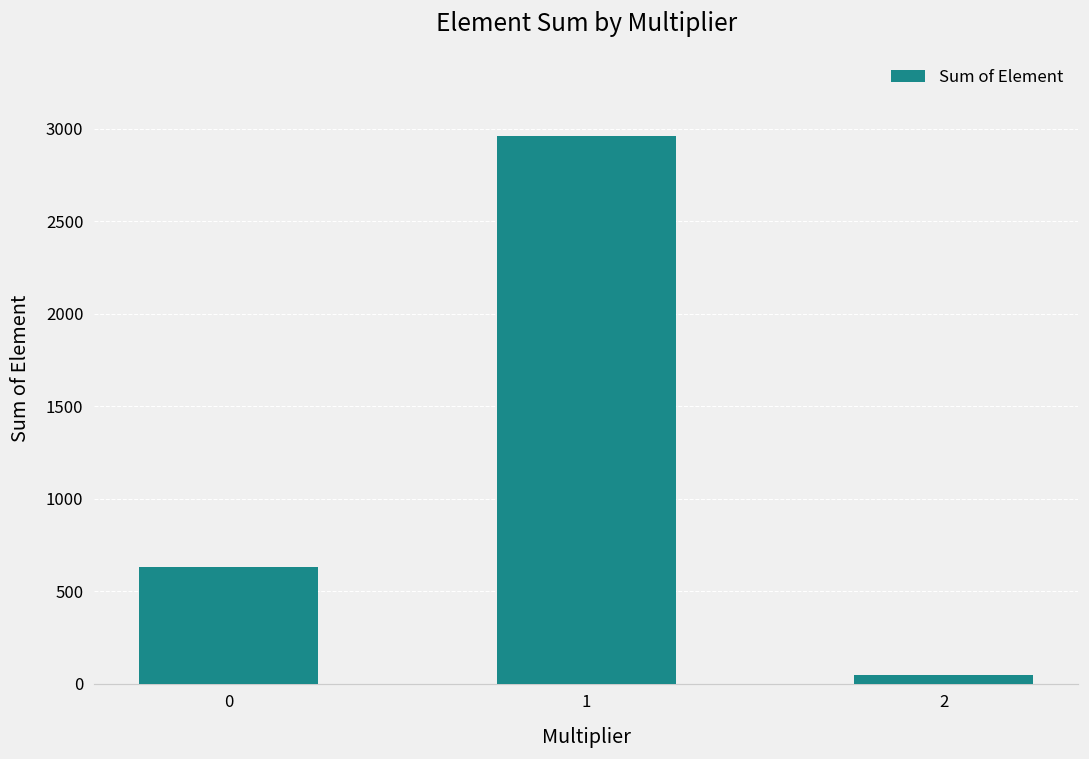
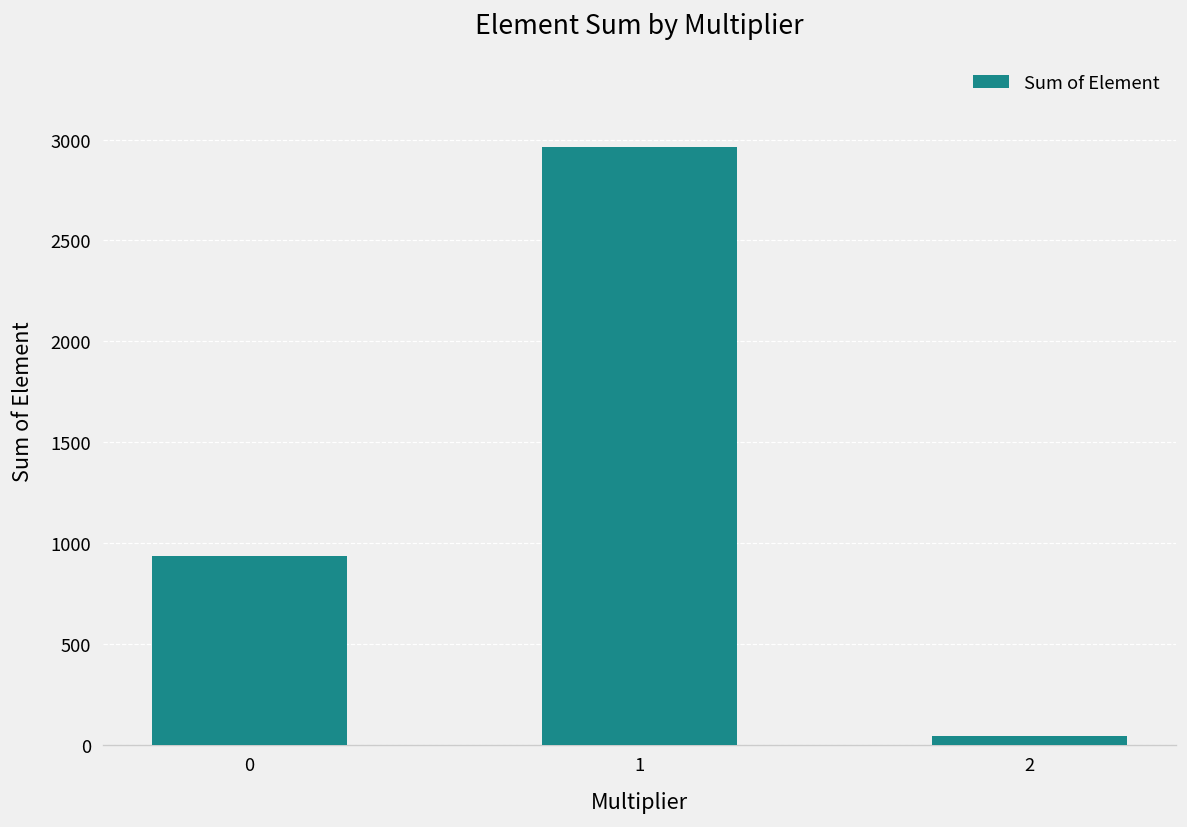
0: 630 -> 940
